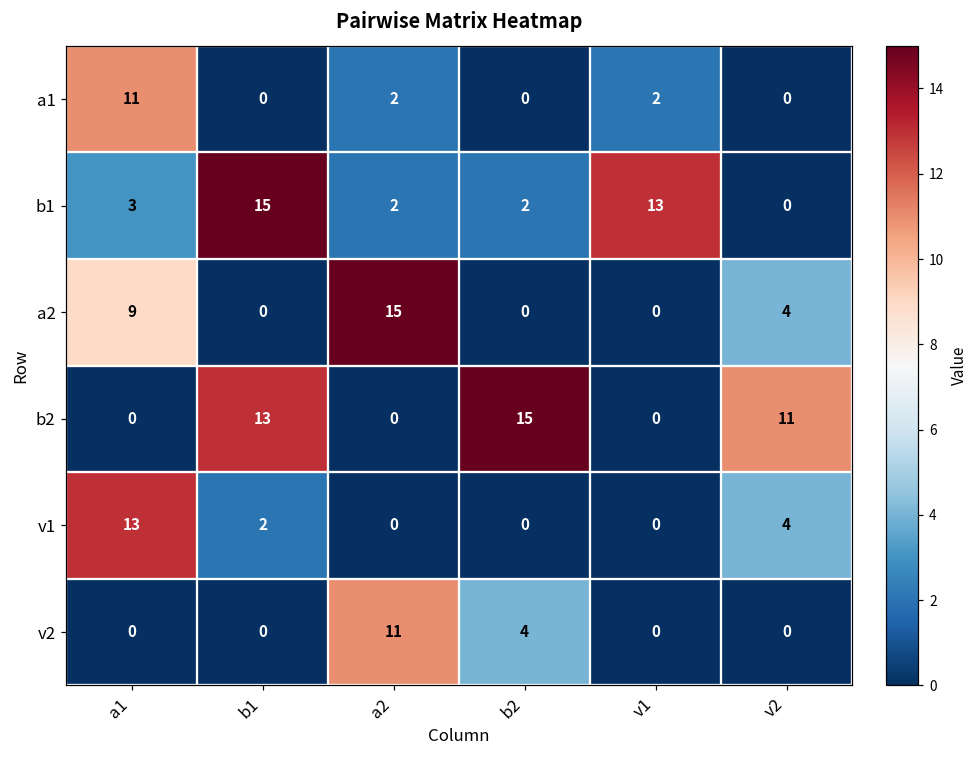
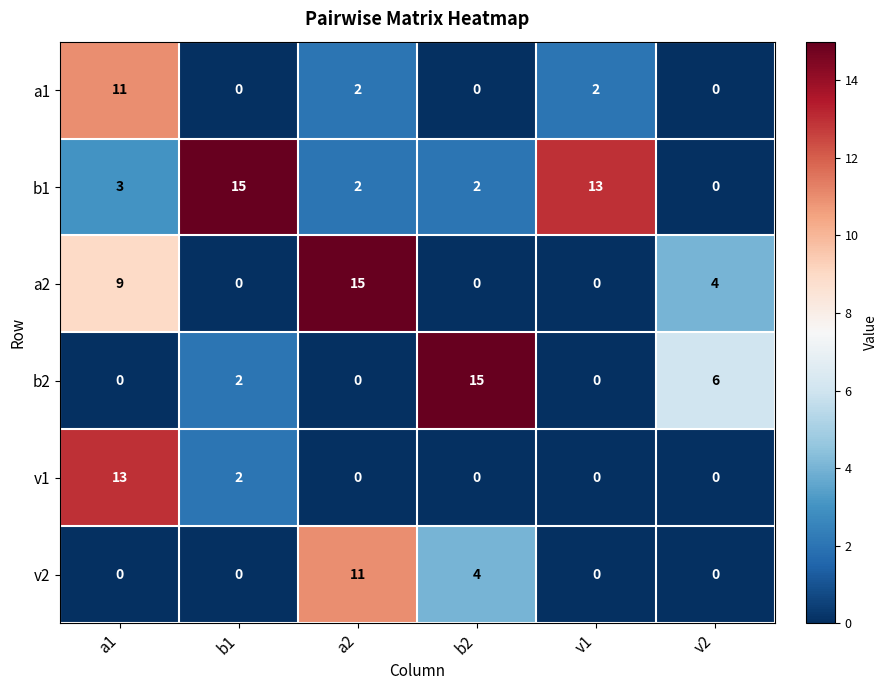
b2, b1: 13 -> 2
b2, v2: 11 -> 6
v1, v2: 4 -> 0
